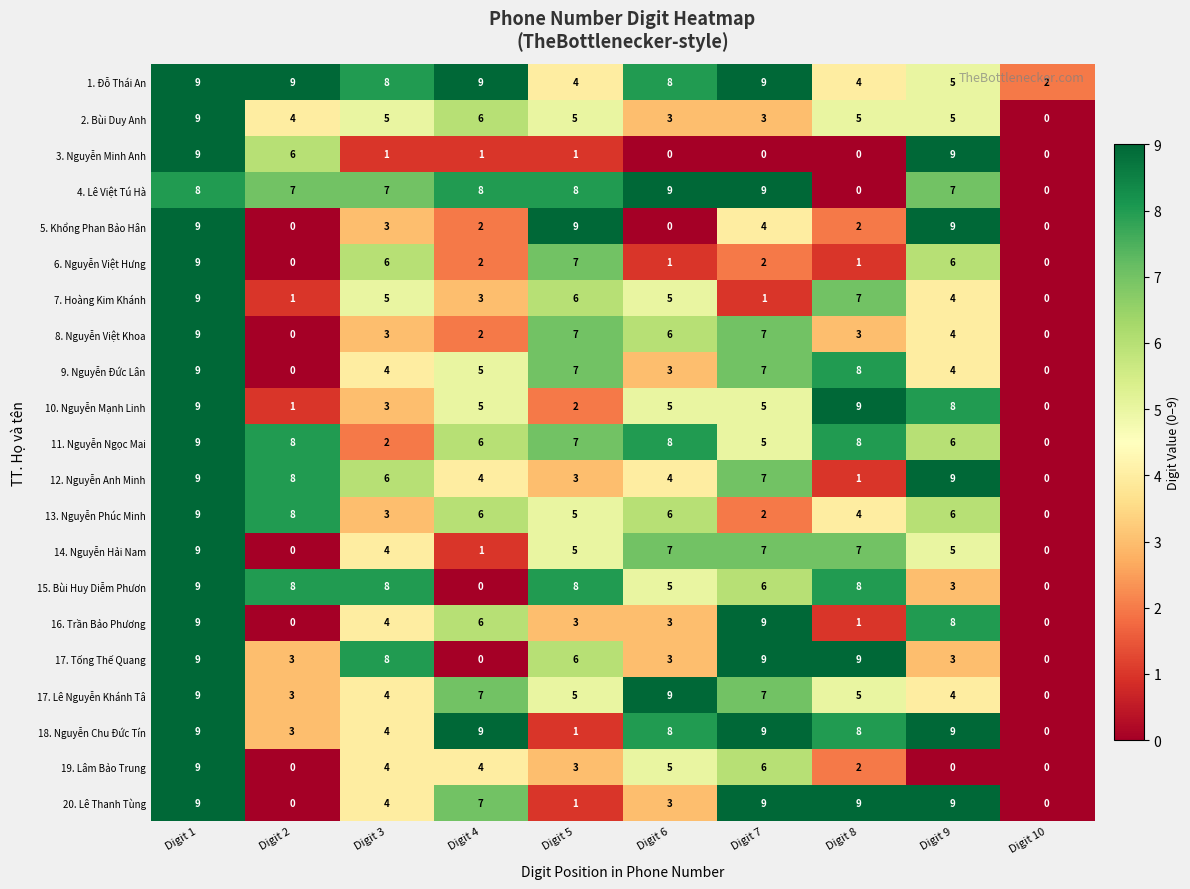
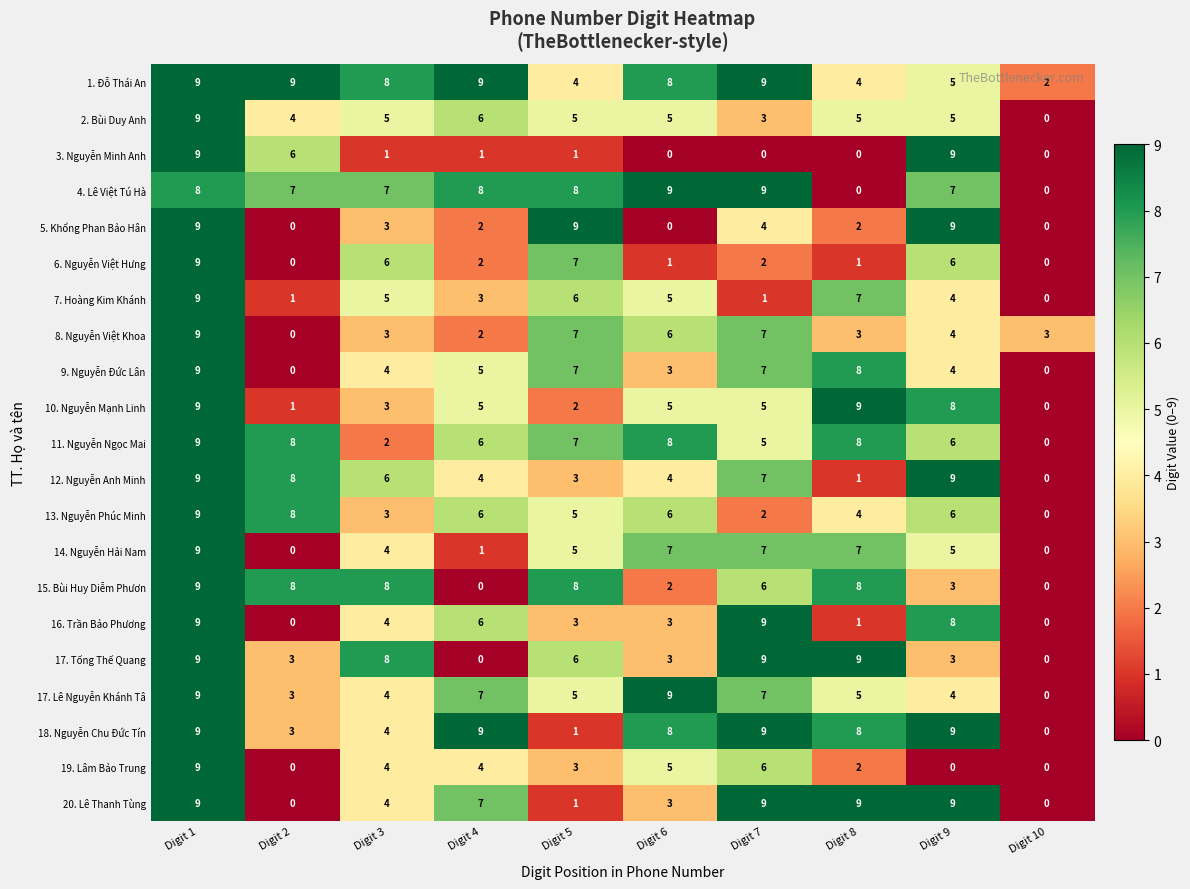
2. Bùi Duy Anh, Digit 6: 3 -> 5
8. Nguyễn Việt Khoa, Digit 10: 0 -> 3
15. Bùi Huy Diễm Phươn, Digit 6: 5 -> 2
